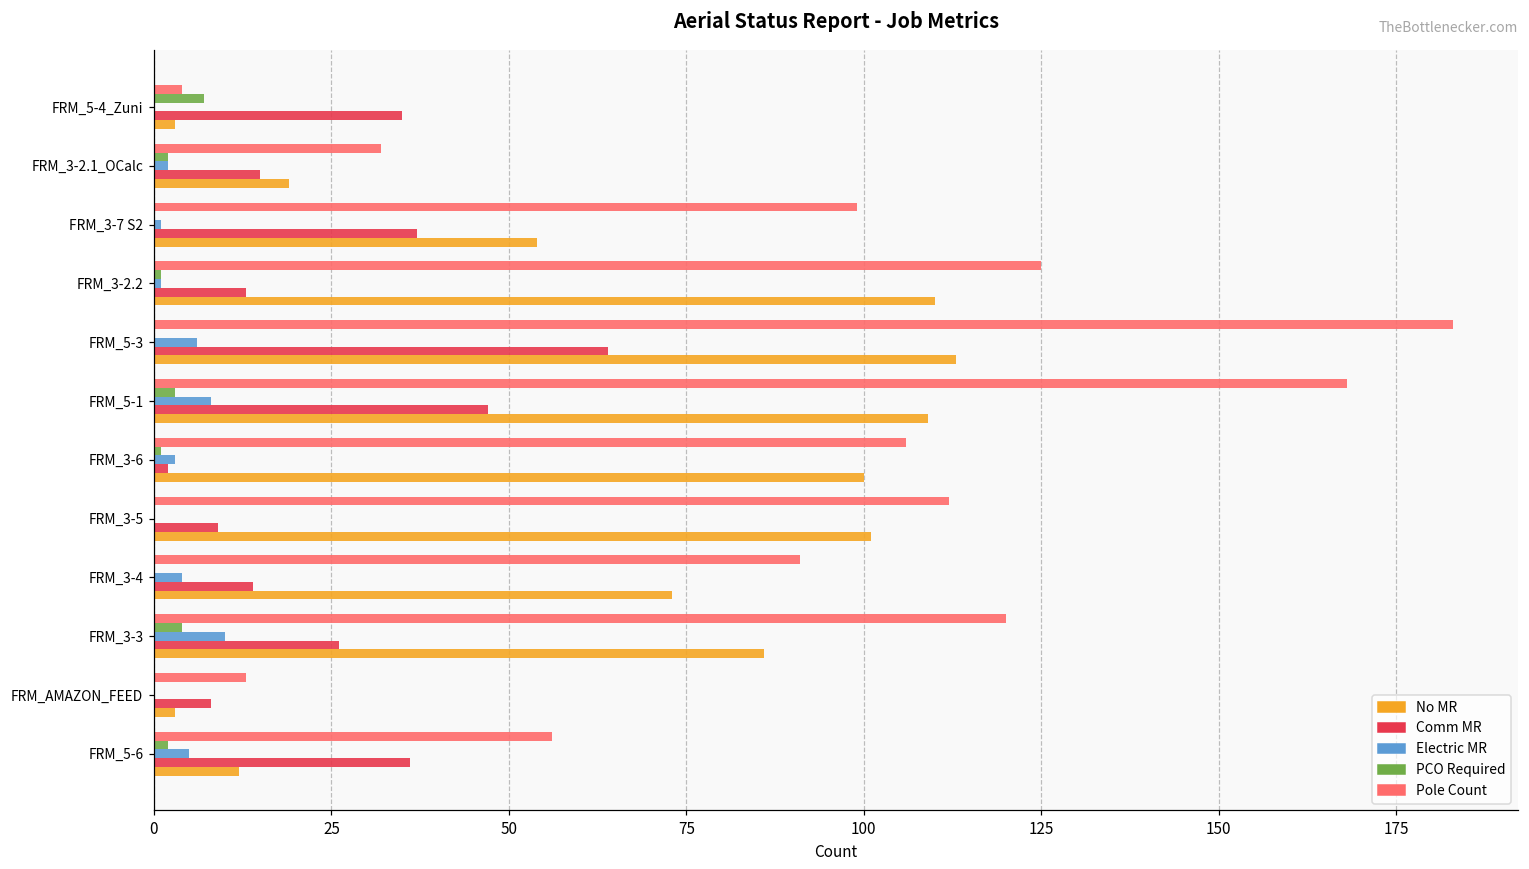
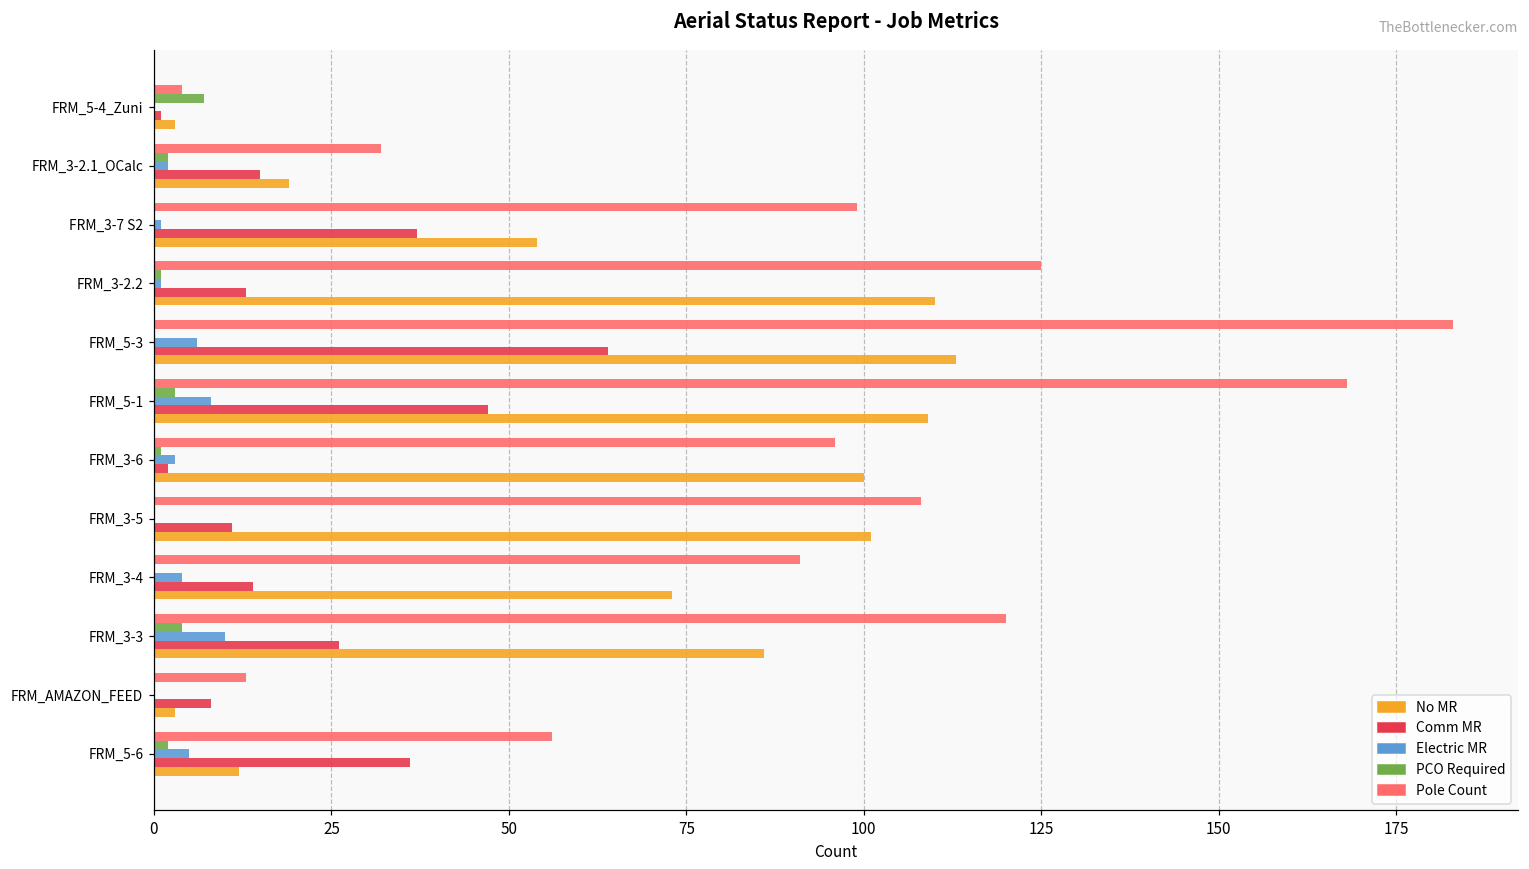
Comm MR, FRM_5-4_Zuni: 35 -> 1
Pole Count, FRM_3-6: 106 -> 96
Pole Count, FRM_3-5: 112 -> 108
Comm MR, FRM_3-5: 9 -> 11
